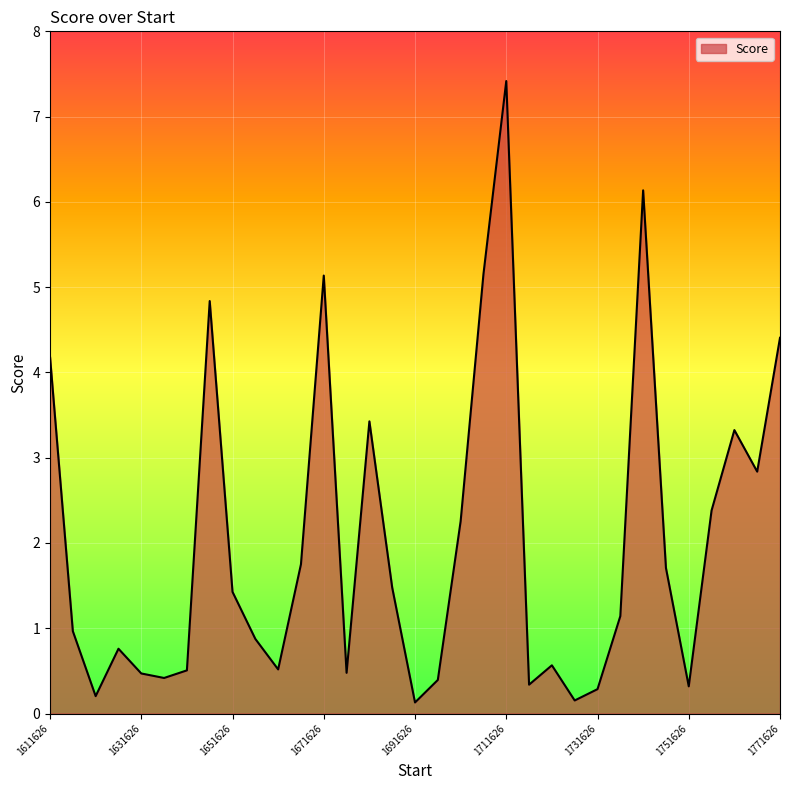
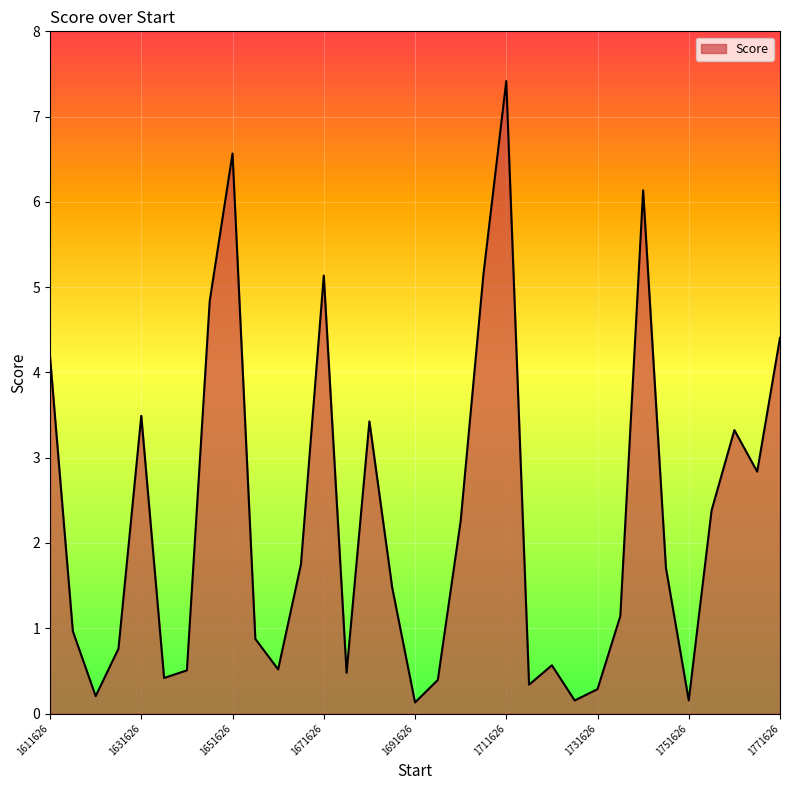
1631626: 0.5 -> 3.5
1651626: 1.4 -> 6.6
1751626: 0.3 -> 0.2
